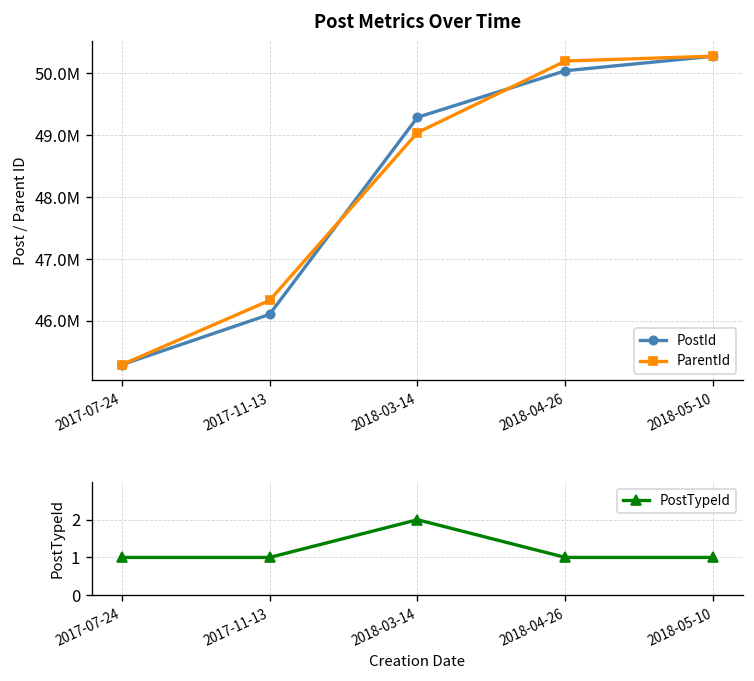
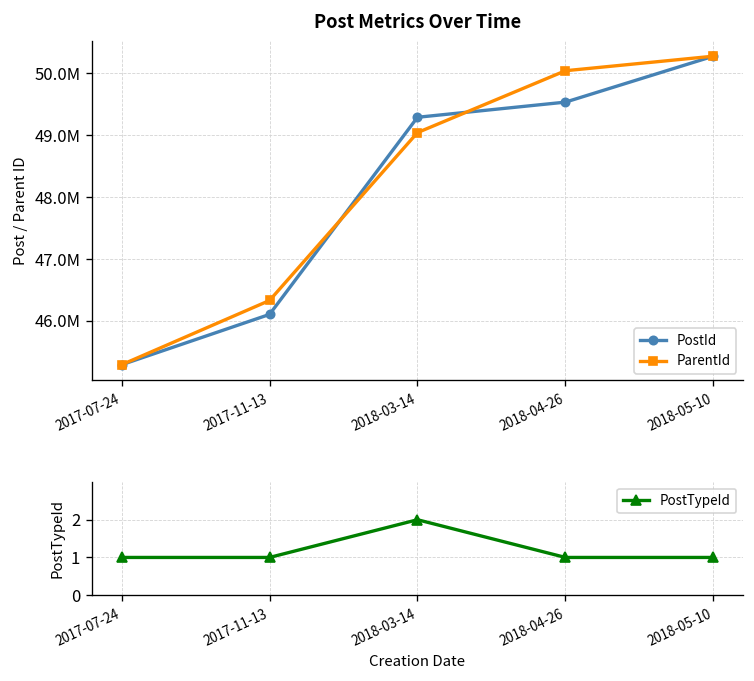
Post Metrics Over Time, PostId, 2018-04-26: 50000000 -> 49500000
Post Metrics Over Time, ParentId, 2018-04-26: 50200000 -> 50000000
